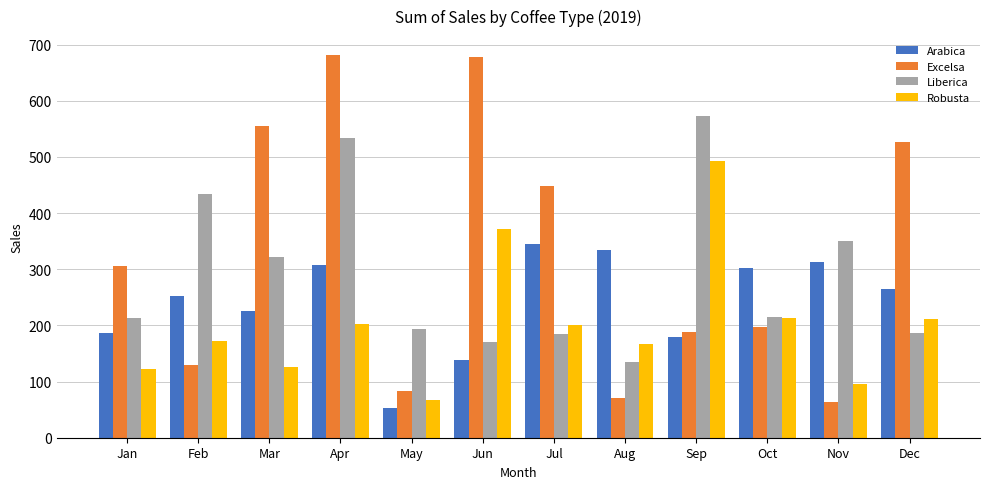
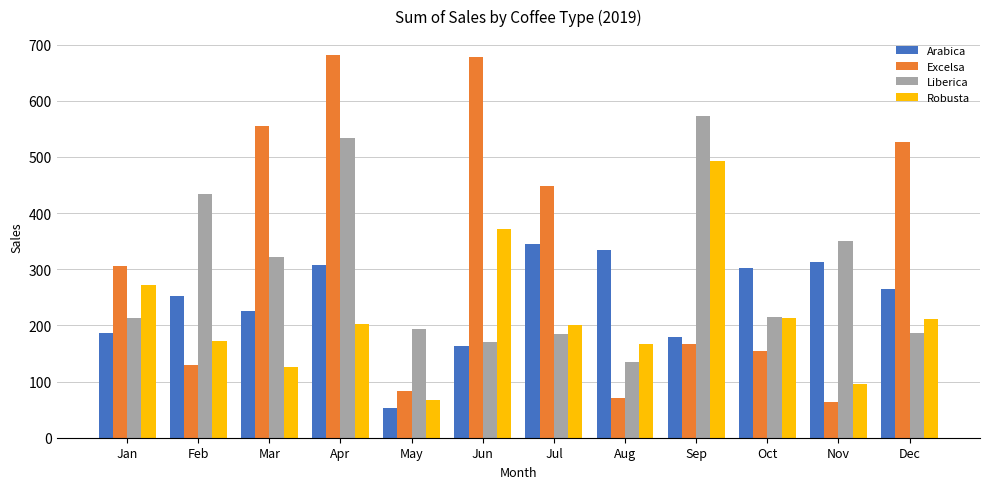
Robusta, Jan: 120 -> 270
Arabica, Jun: 140 -> 160
Excelsa, Sep: 190 -> 170
Excelsa, Oct: 200 -> 150
